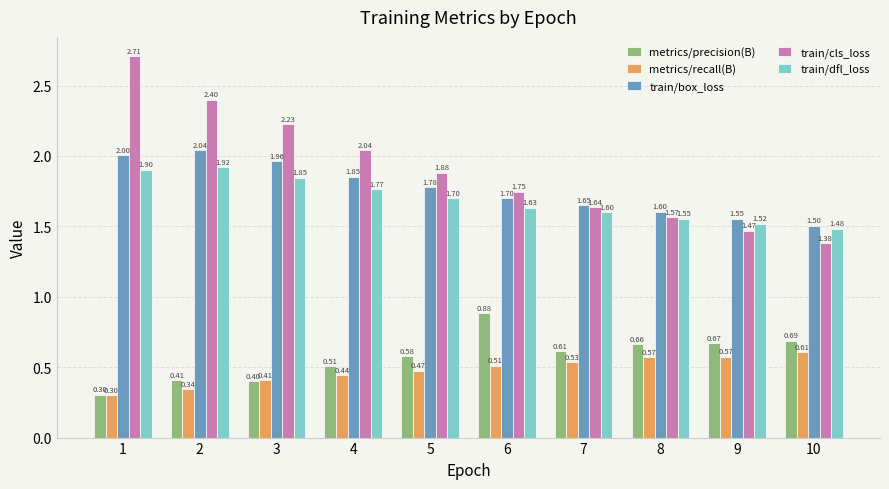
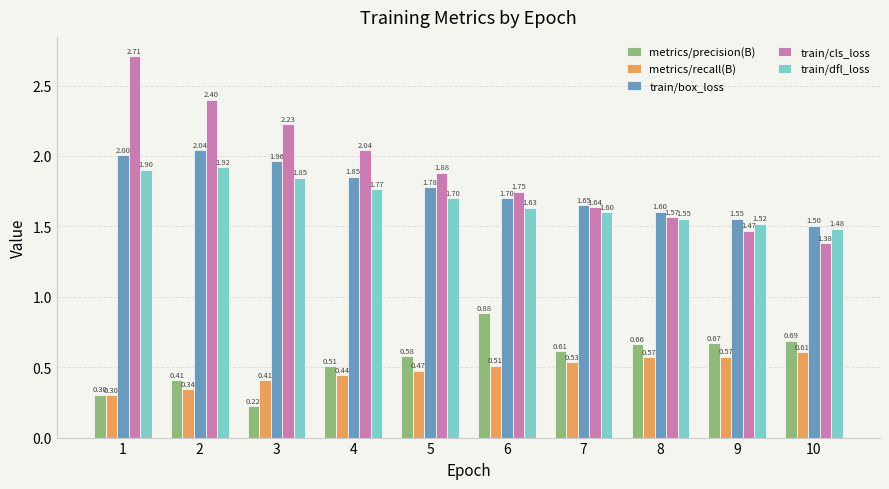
metrics/precision(B), 3: 0.40 -> 0.22
